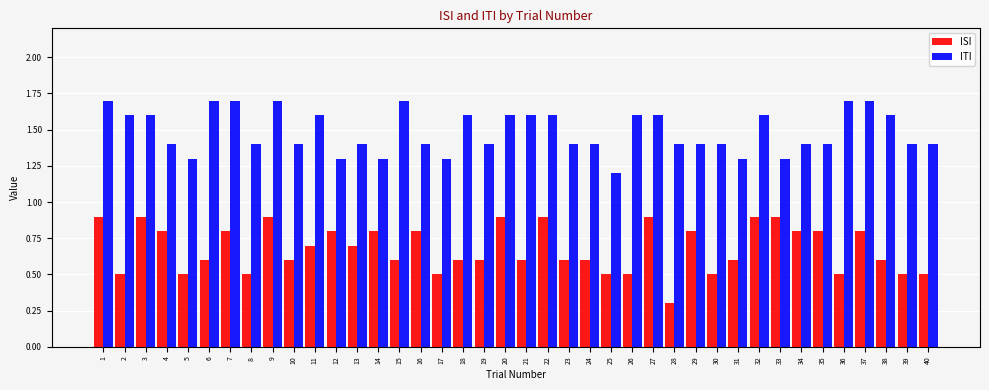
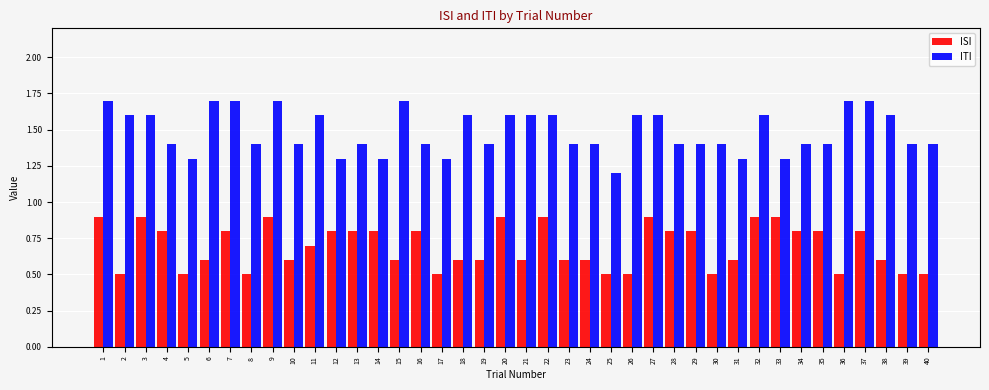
ISI, 13: 0.7 -> 0.8
ISI, 28: 0.3 -> 0.8
